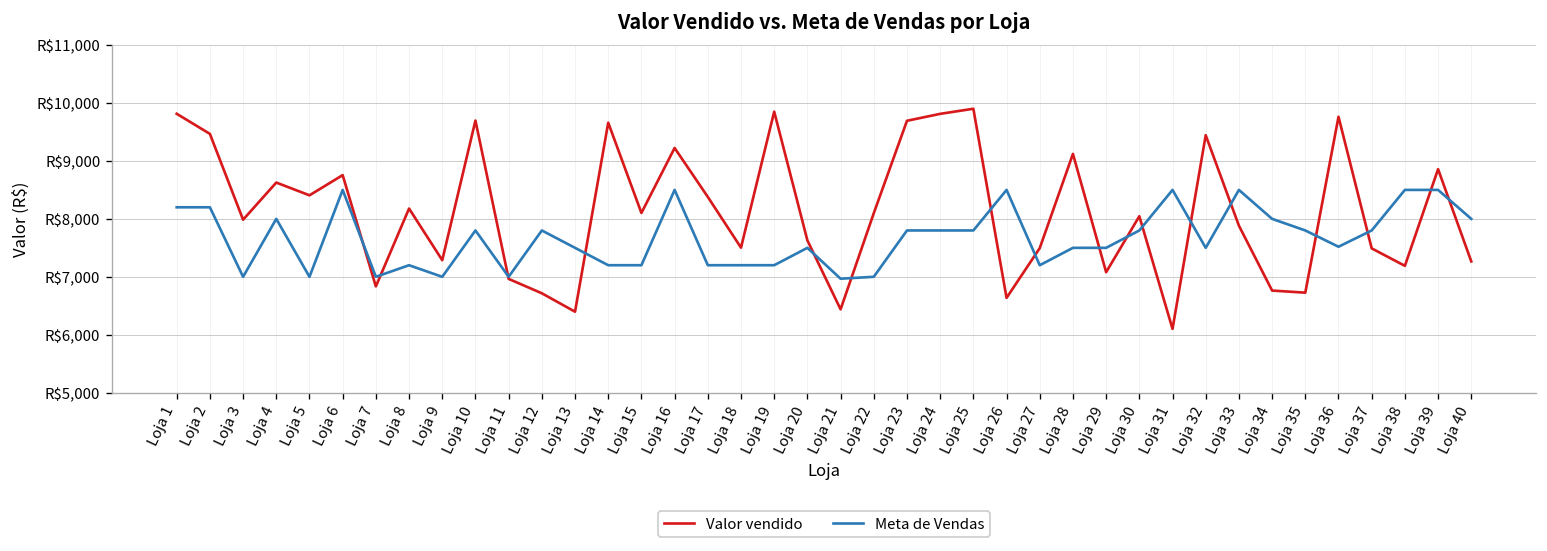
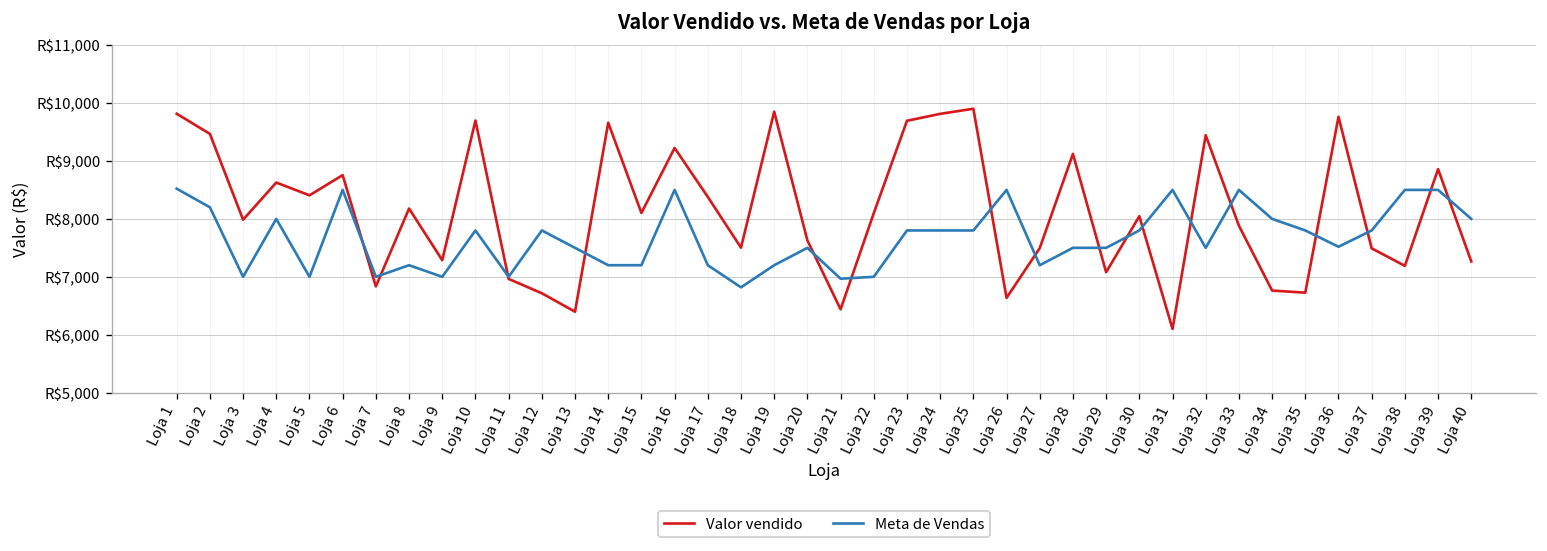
Meta de Vendas, Loja 1: R$8,200 -> R$8,500
Meta de Vendas, Loja 18: R$7,200 -> R$6,800
